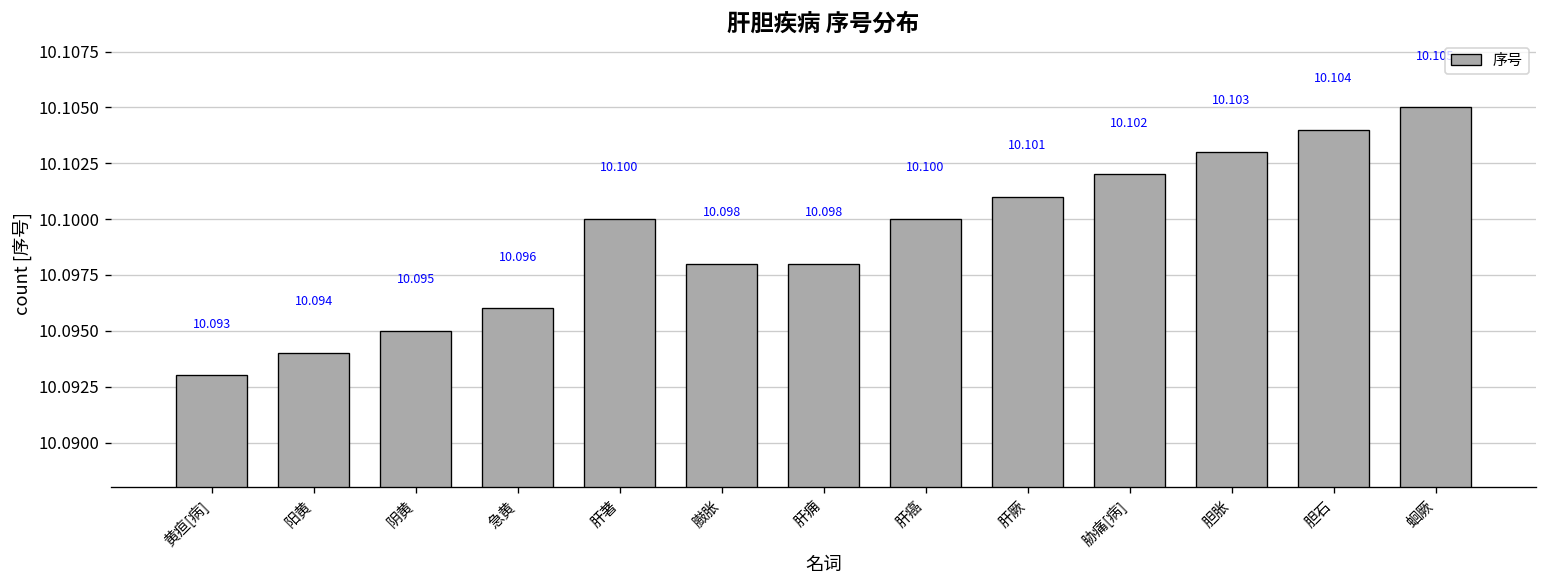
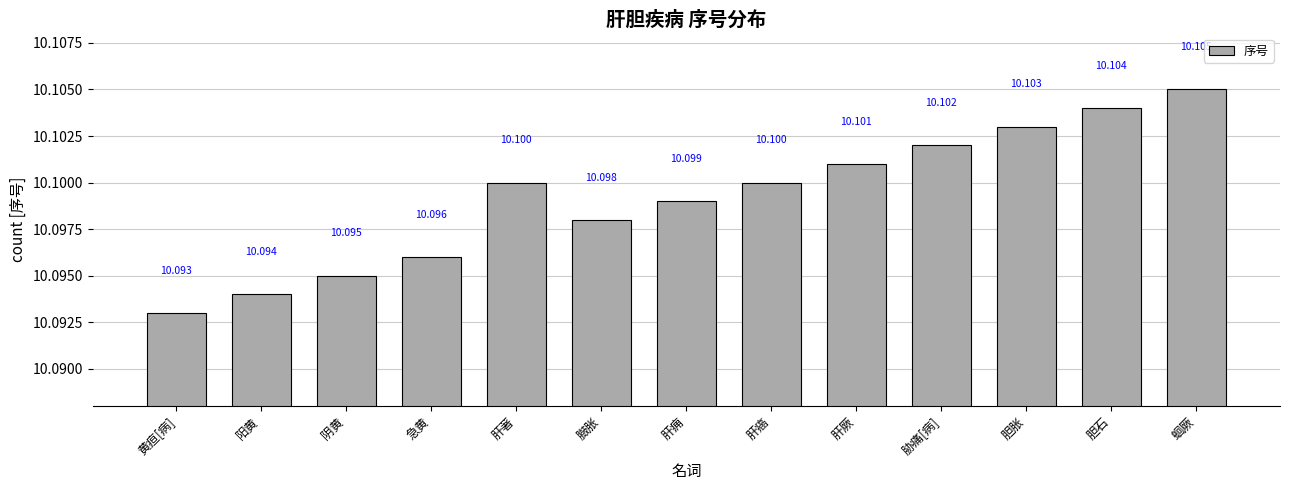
肝痈: 10.098 -> 10.099
